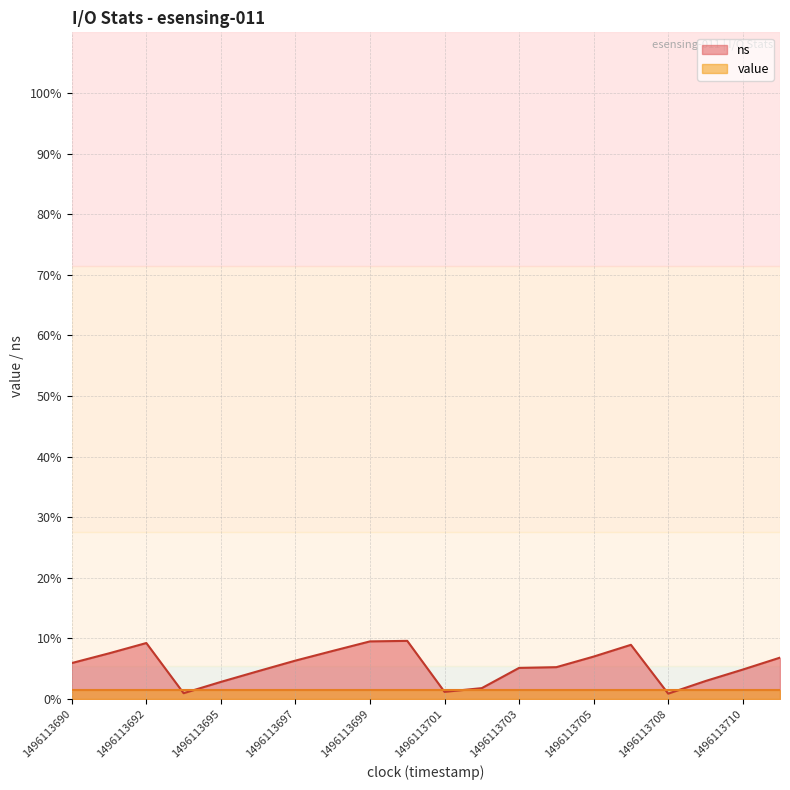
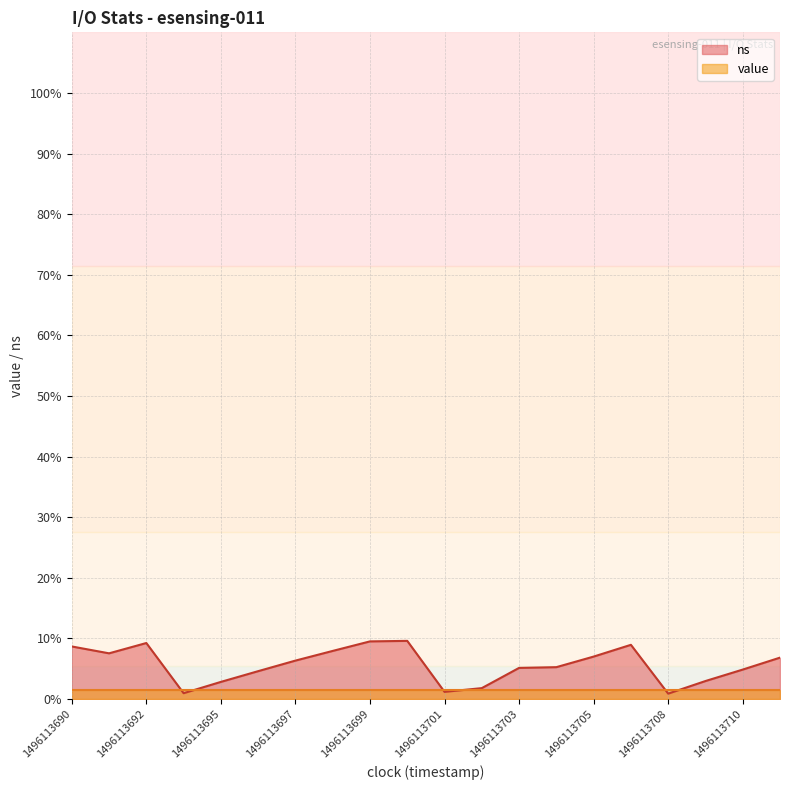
ns, 1496113690: 6% -> 9%
